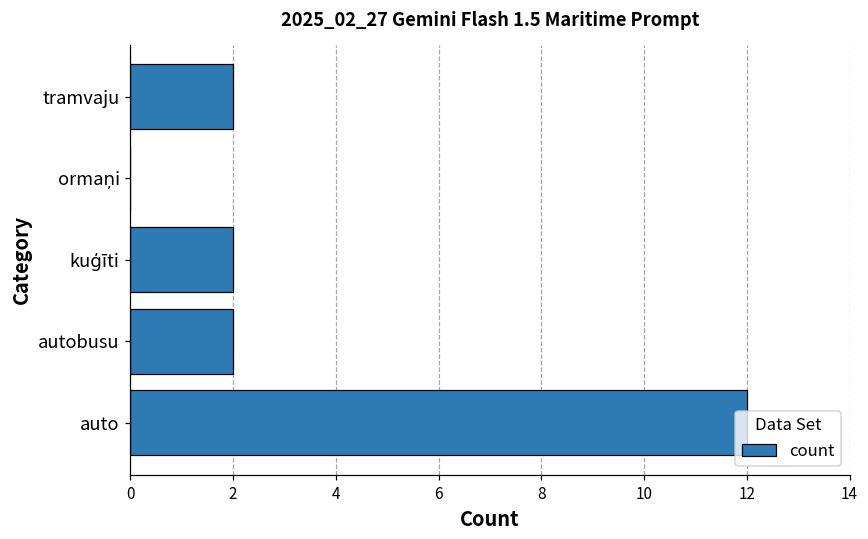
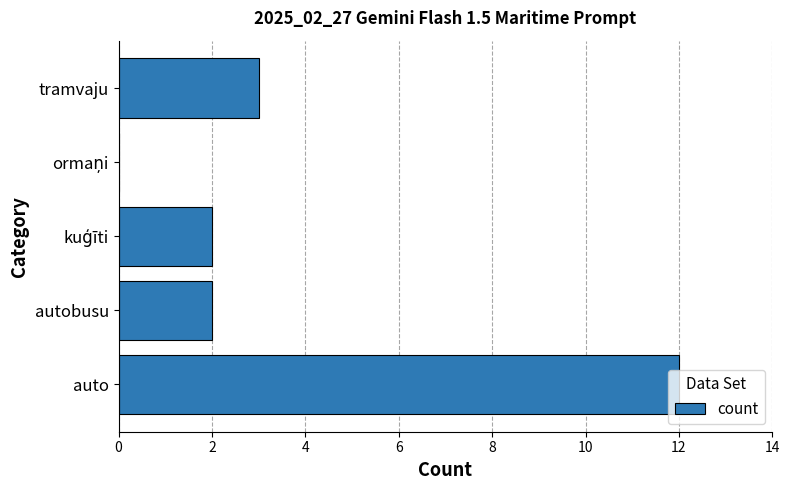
tramvaju: 2 -> 3
